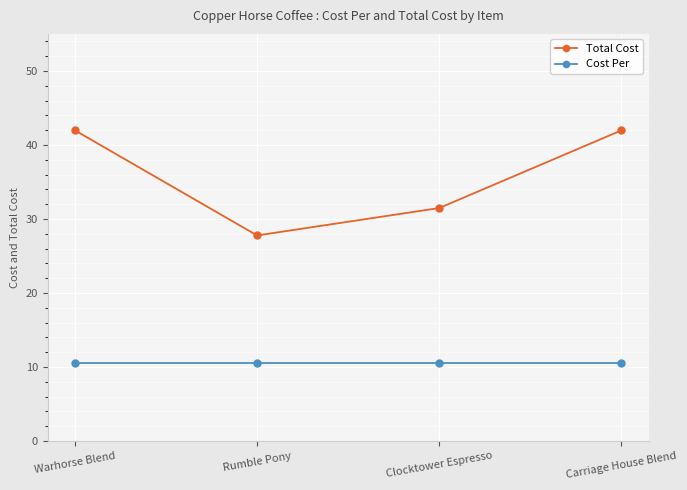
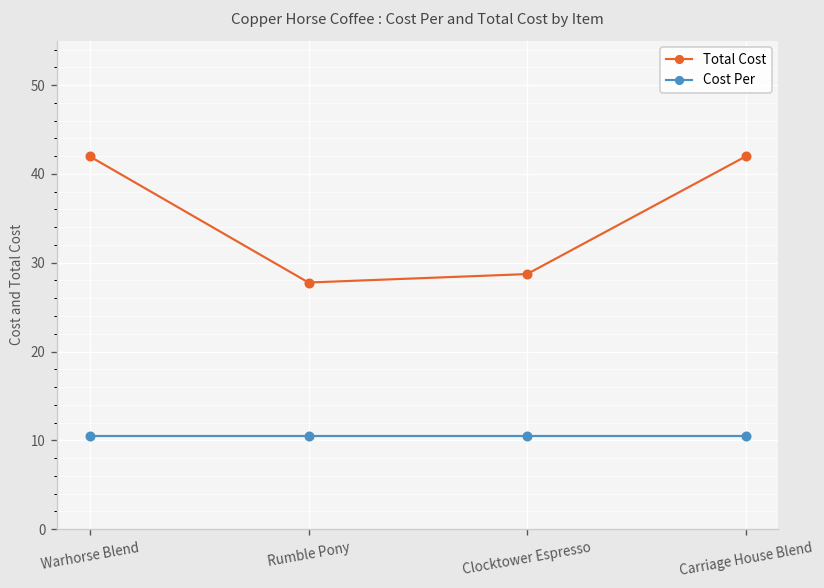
Total Cost, Clocktower Espresso: 31 -> 29
